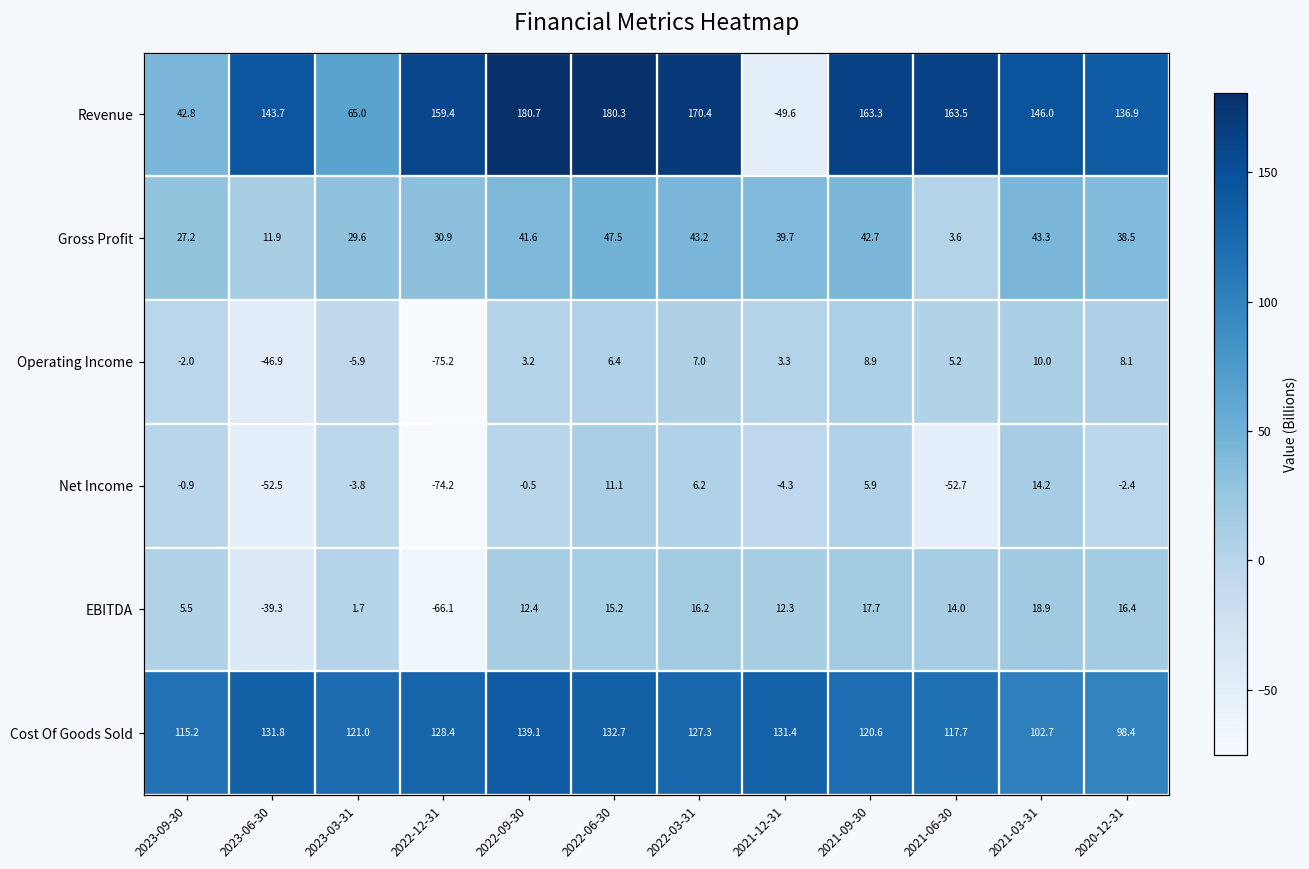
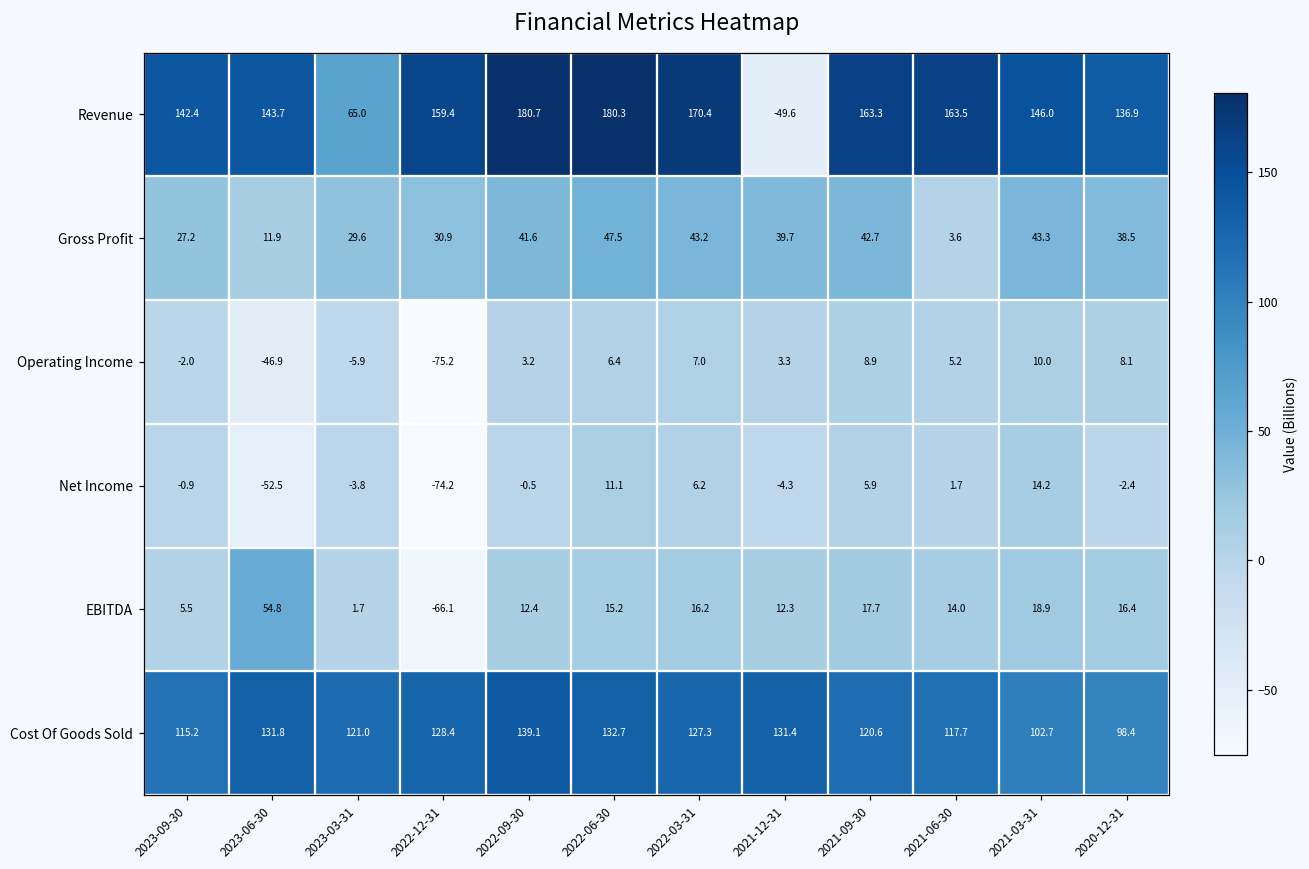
Revenue, 2023-09-30: 42.8 -> 142.4
Net Income, 2021-06-30: -52.7 -> 1.7
EBITDA, 2023-06-30: -39.3 -> 54.8
